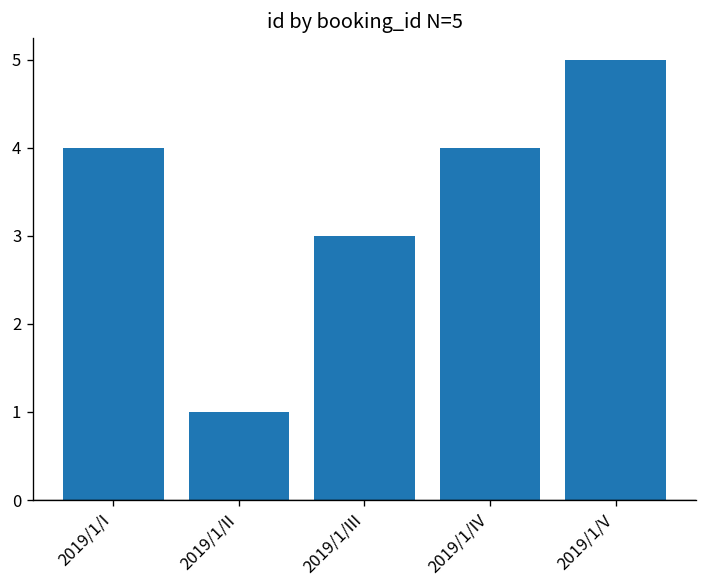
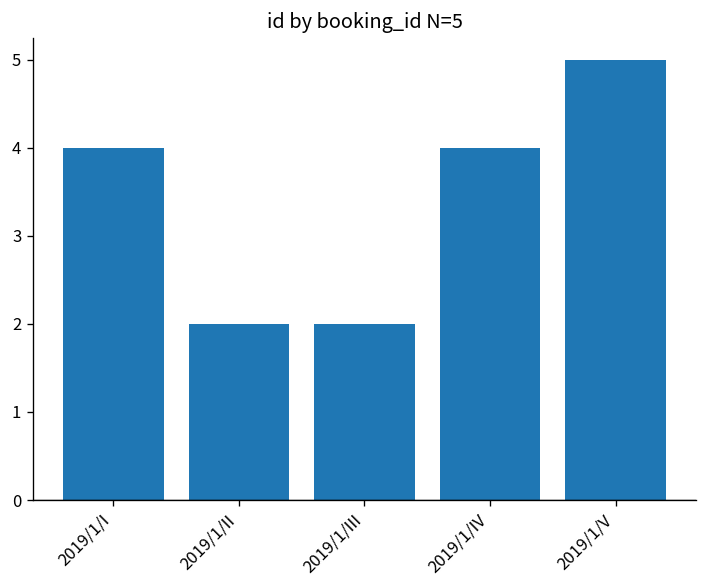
2019/1/II: 1 -> 2
2019/1/III: 3 -> 2
